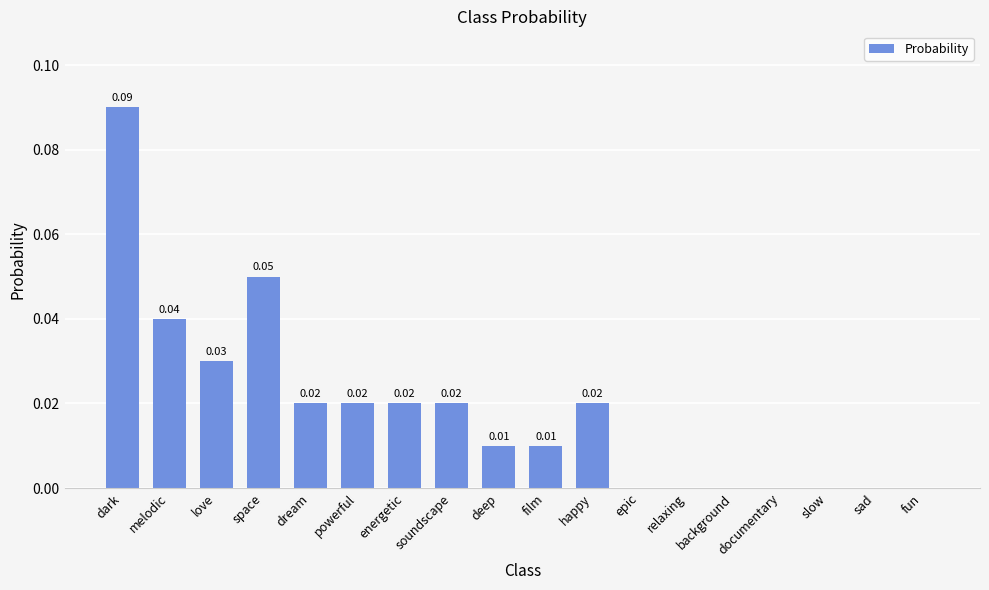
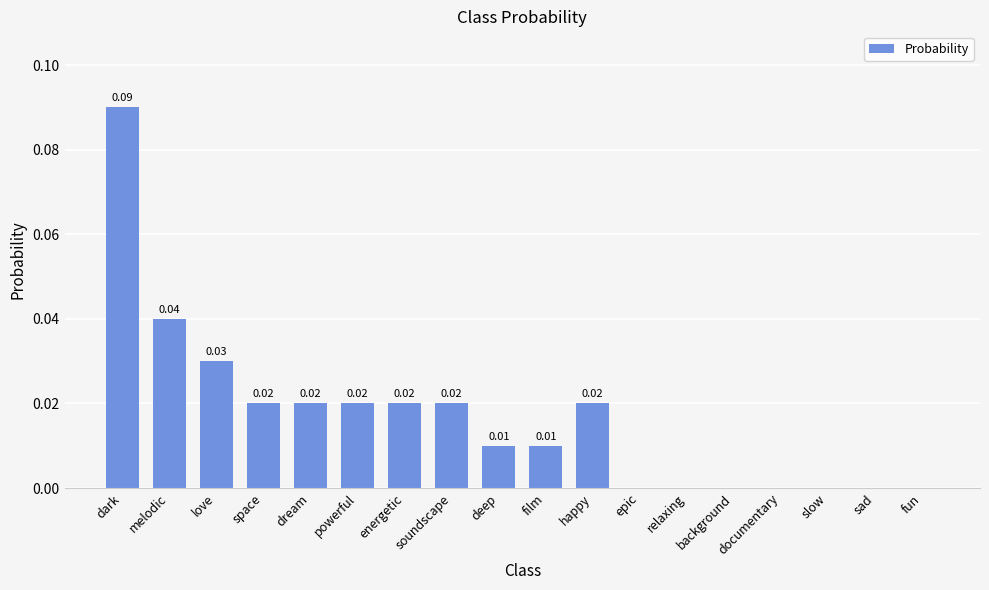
space: 0.05 -> 0.02
